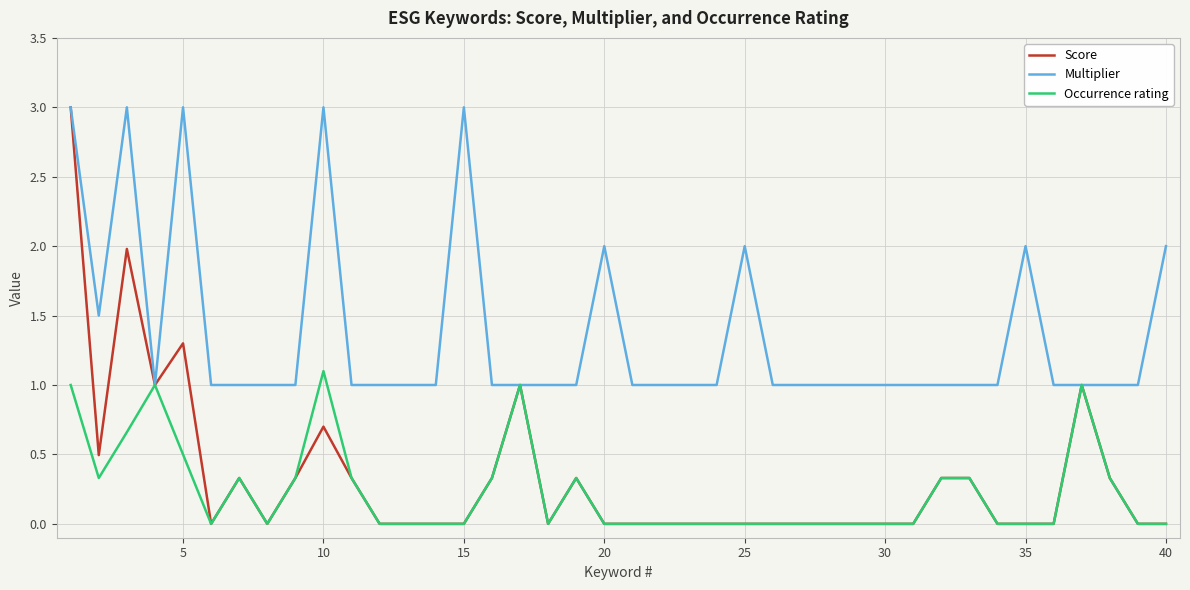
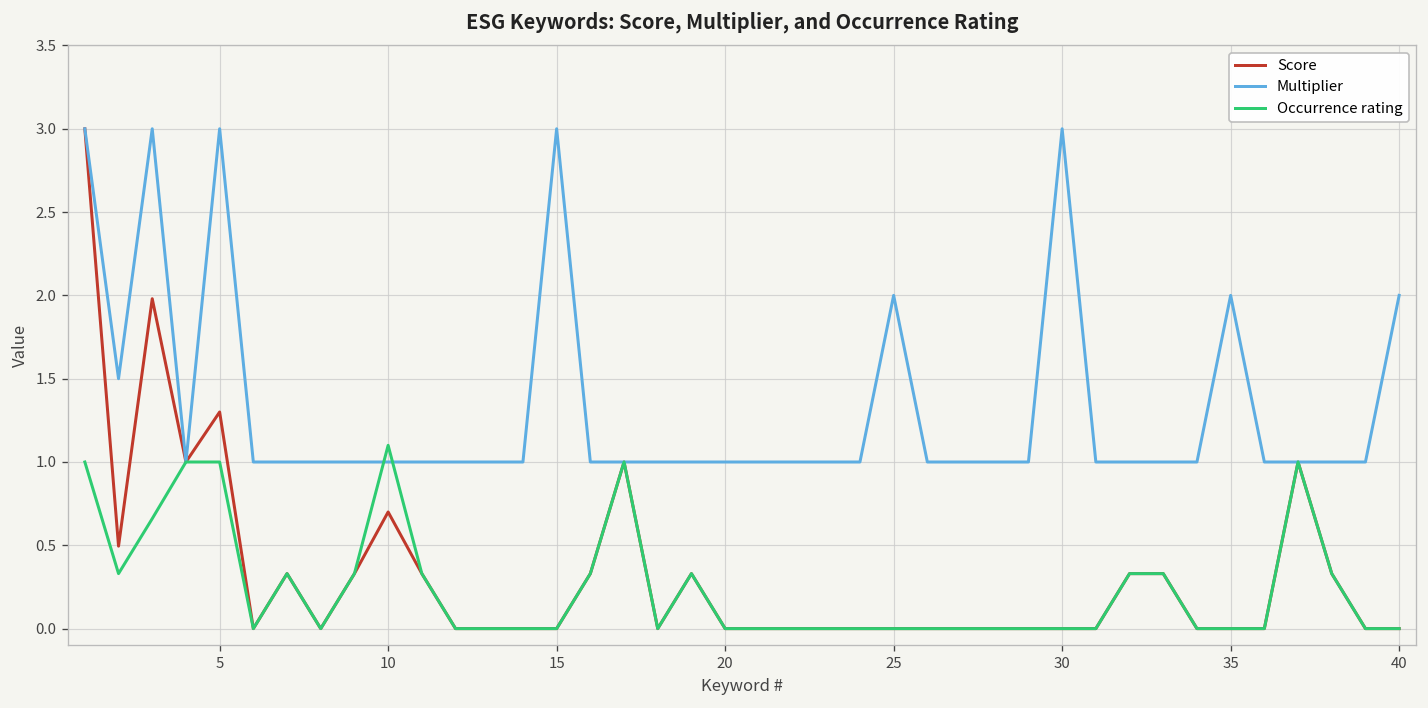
Occurrence rating, 5: 0.5 -> 1.0
Multiplier, 10: 3 -> 1
Multiplier, 20: 2 -> 1
Multiplier, 30: 1 -> 3
